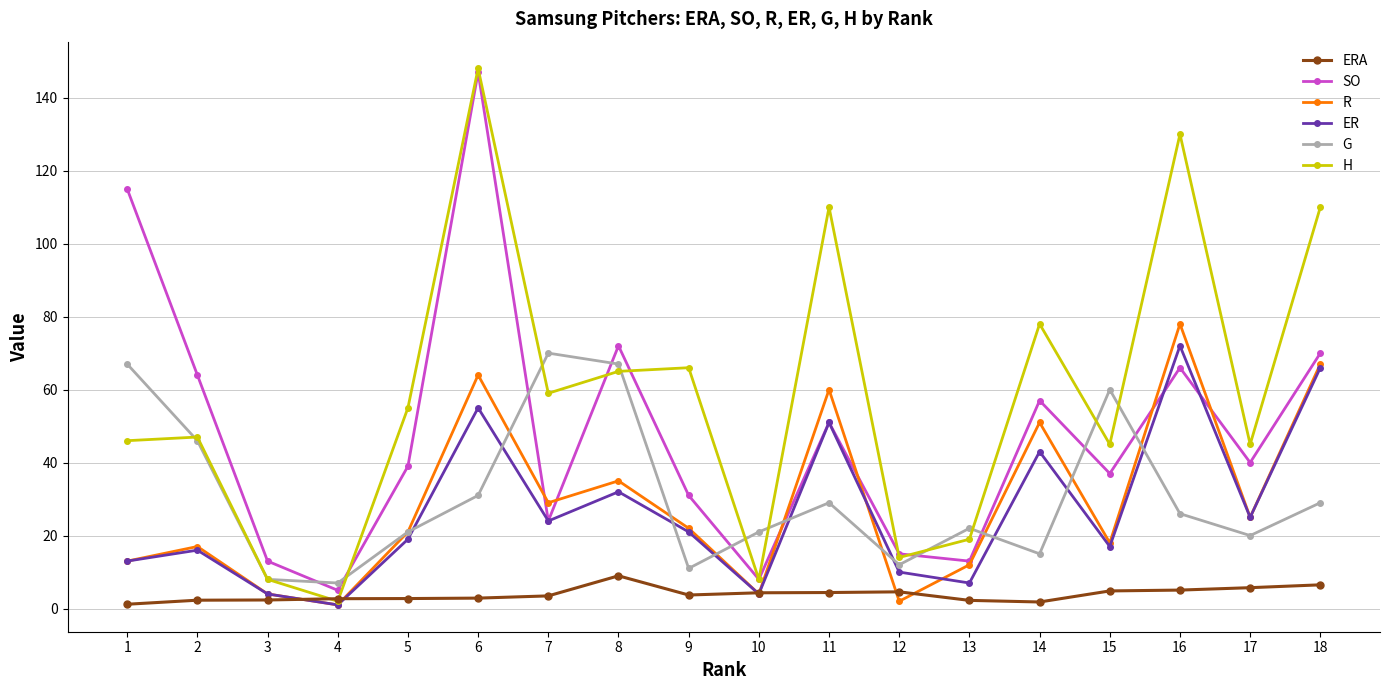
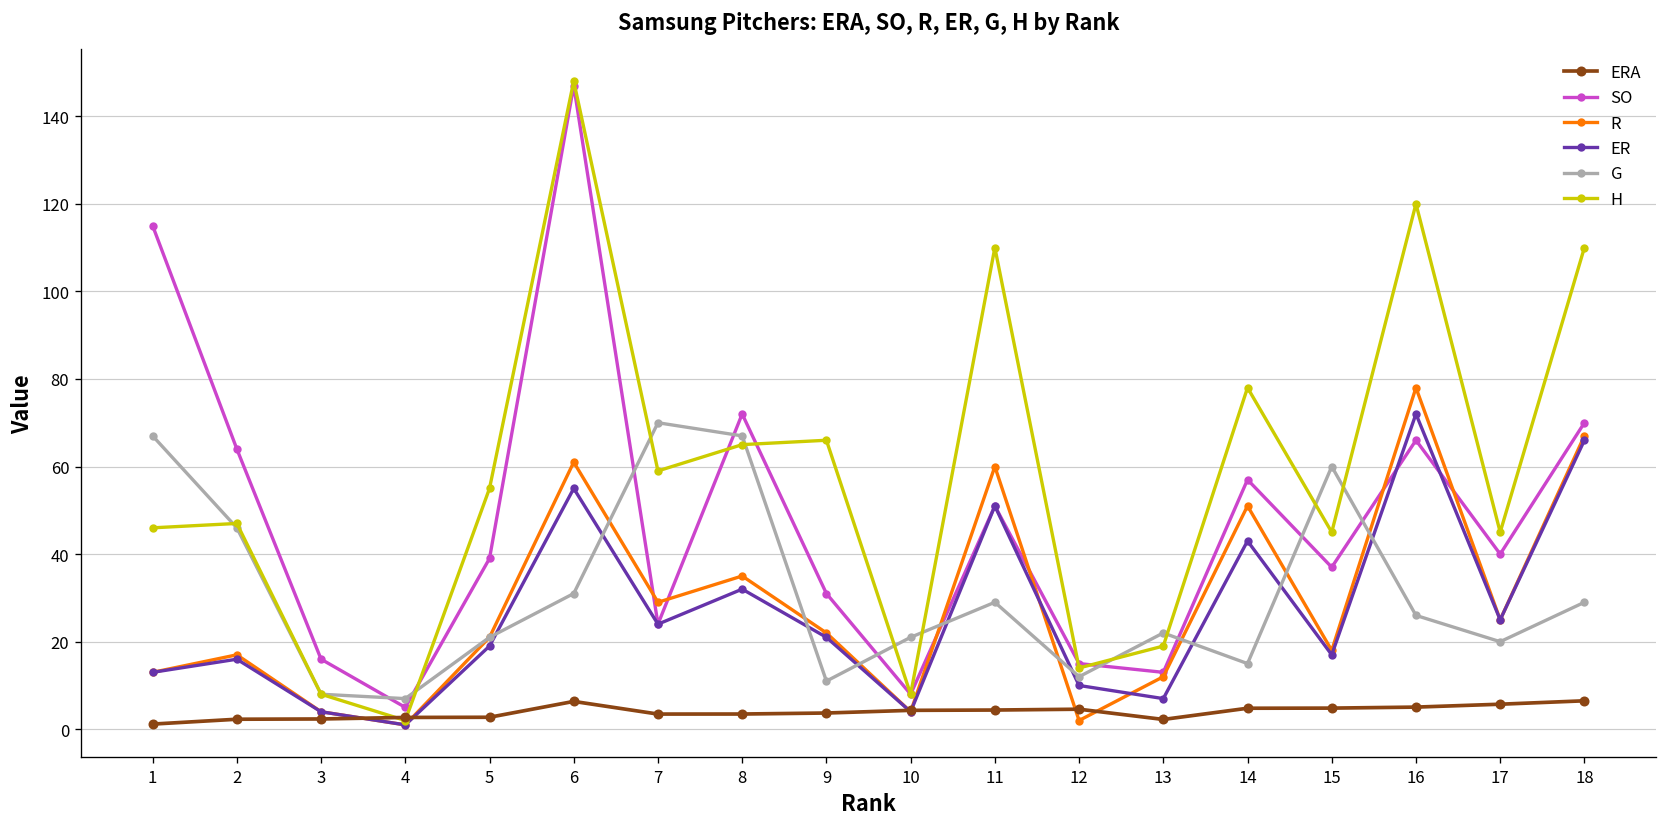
SO, 3: 13 -> 16
ERA, 6: 3 -> 6
R, 6: 64 -> 61
ERA, 8: 9 -> 3
ERA, 14: 2 -> 5
H, 16: 130 -> 120
